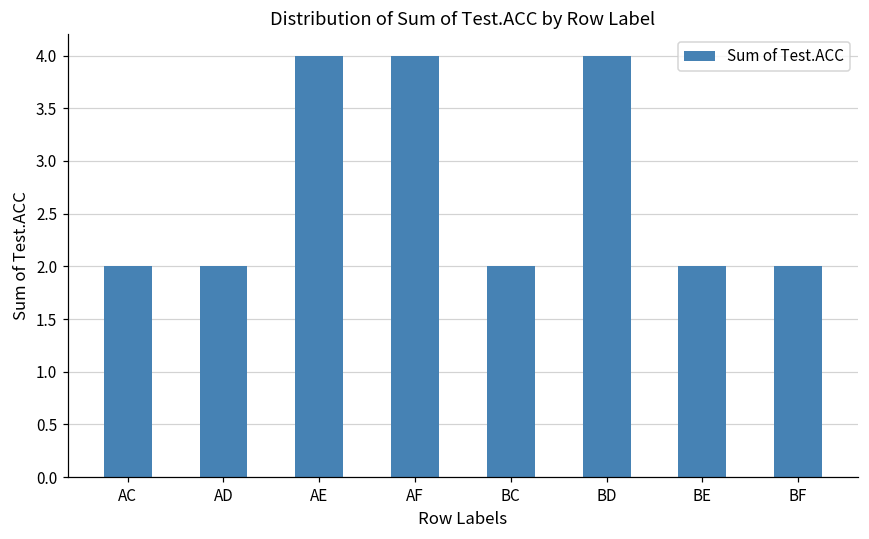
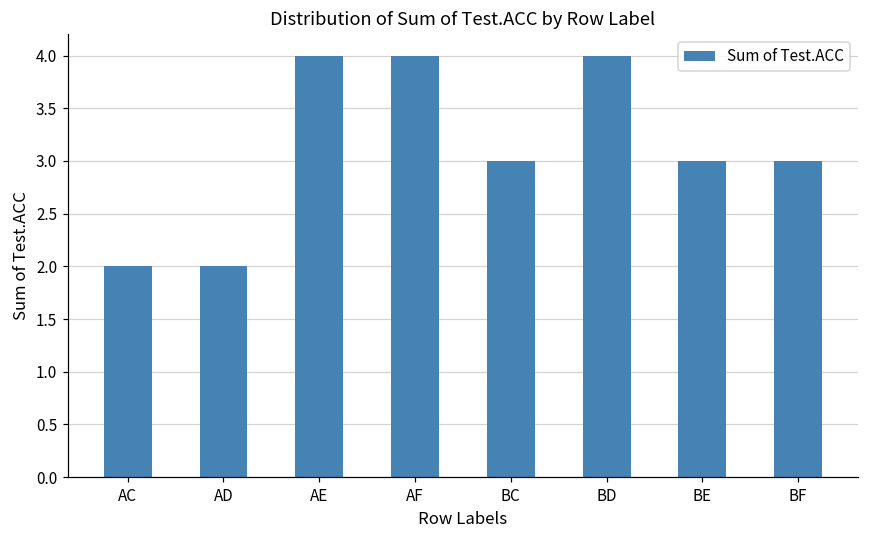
BC: 2 -> 3
BE: 2 -> 3
BF: 2 -> 3
